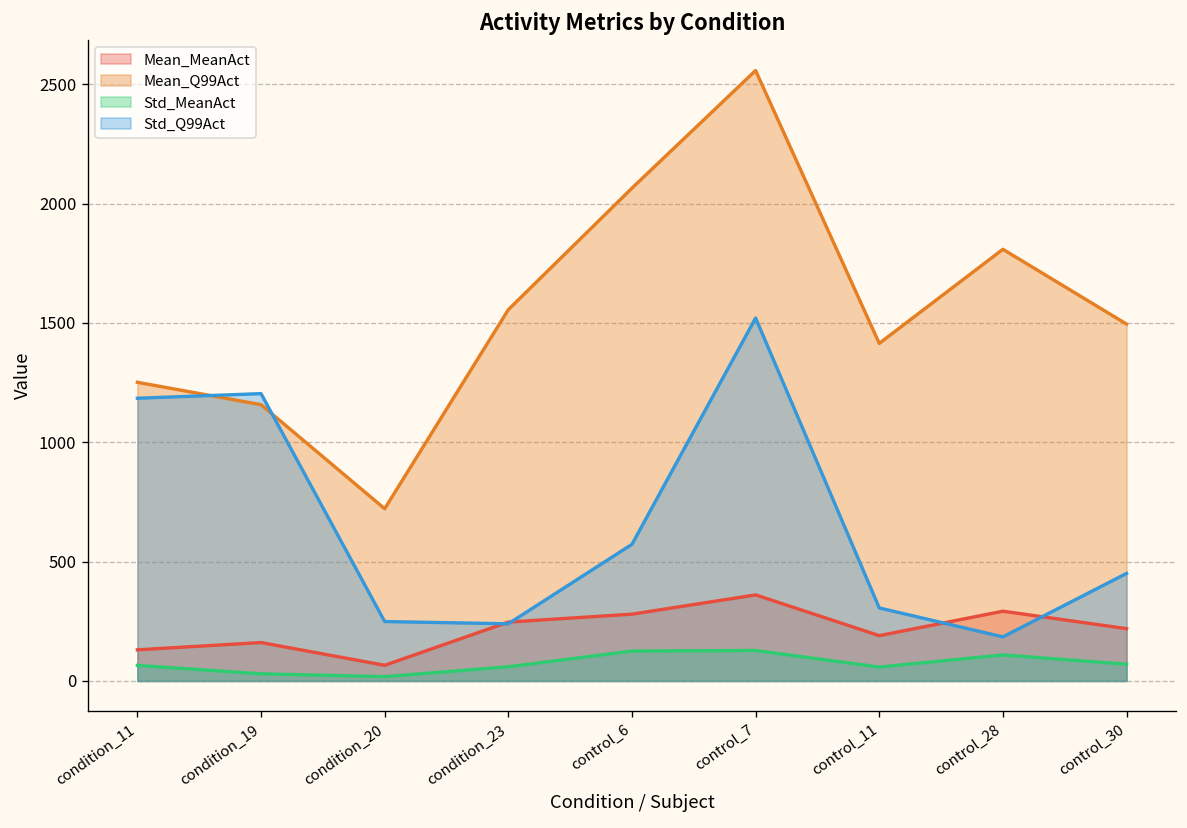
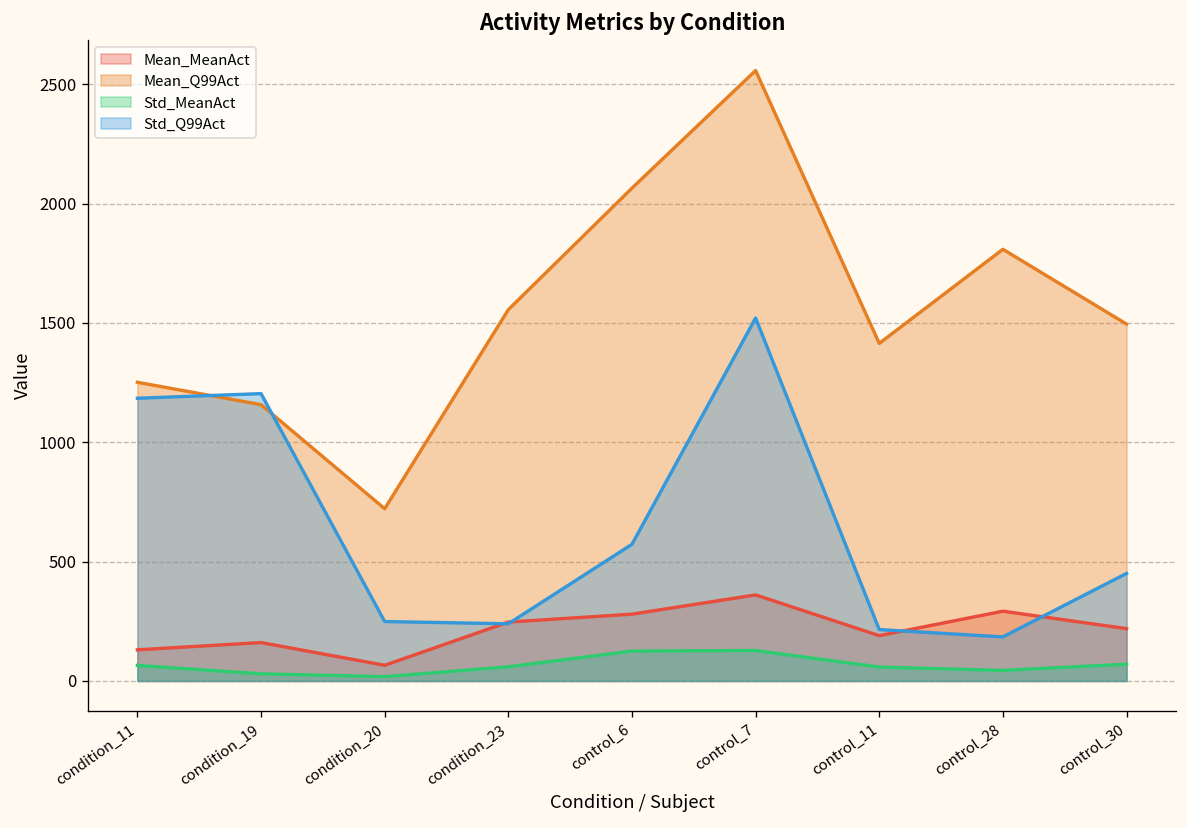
Std_Q99Act, control_11: 310 -> 210
Std_MeanAct, control_28: 110 -> 40
